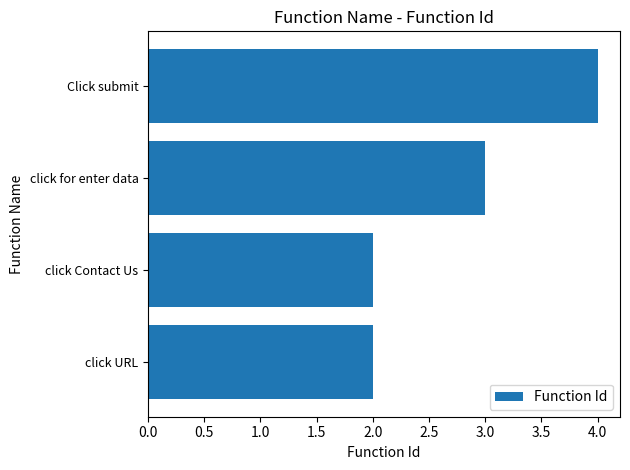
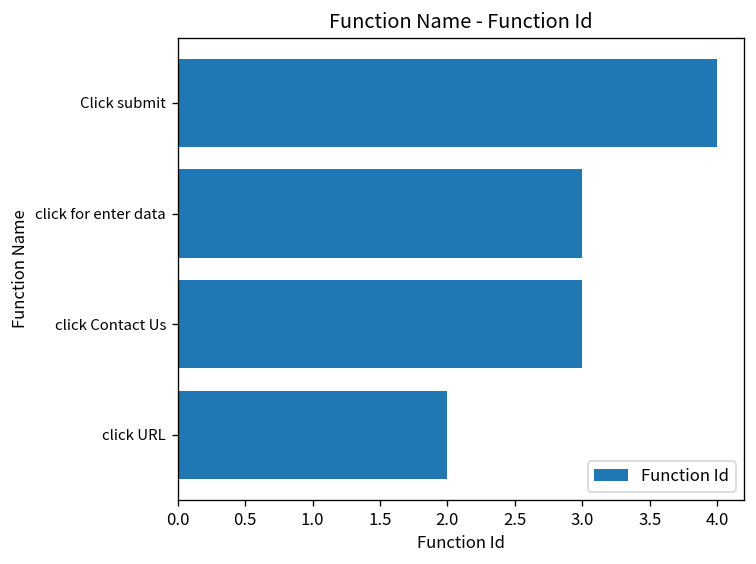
click Contact Us: 2 -> 3
